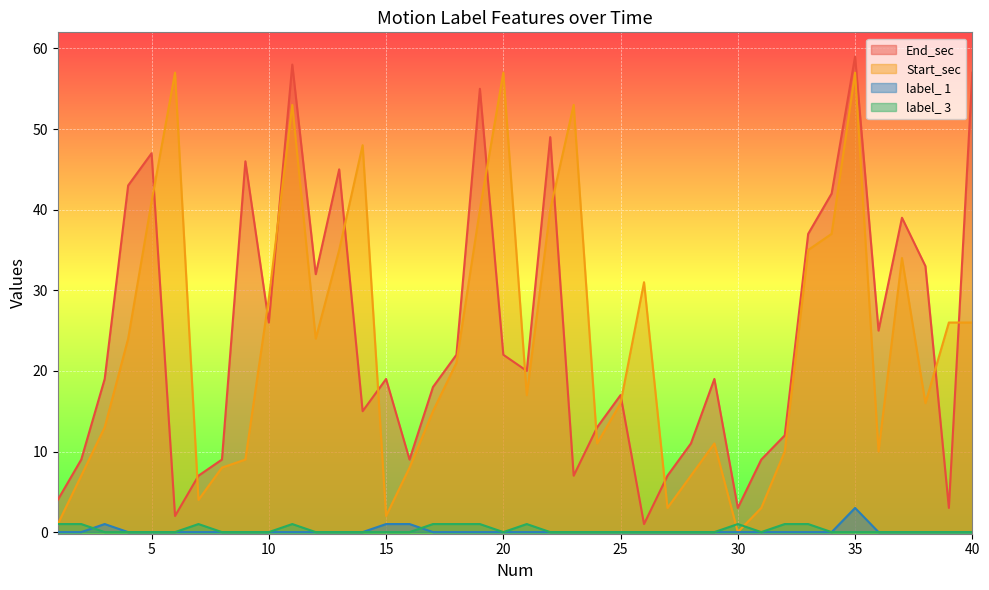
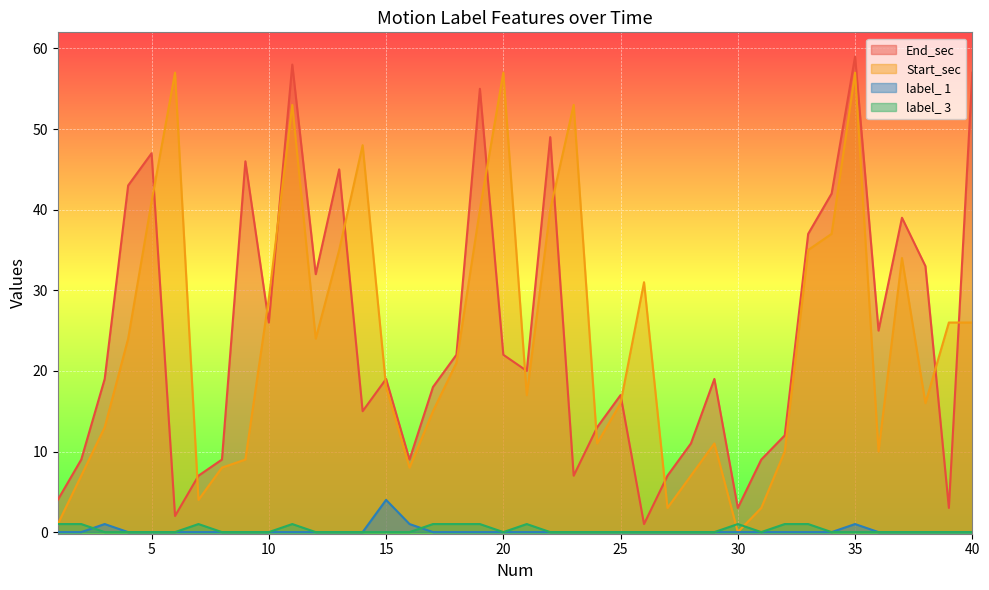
Start_sec, 15: 2 -> 18
label_ 1, 15: 1 -> 4
label_ 1, 35: 3 -> 1
